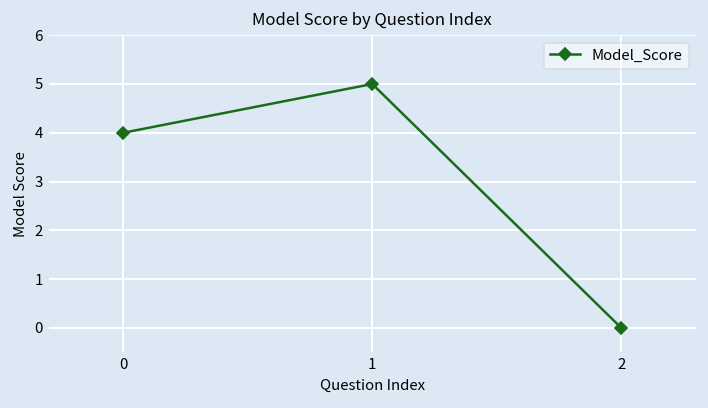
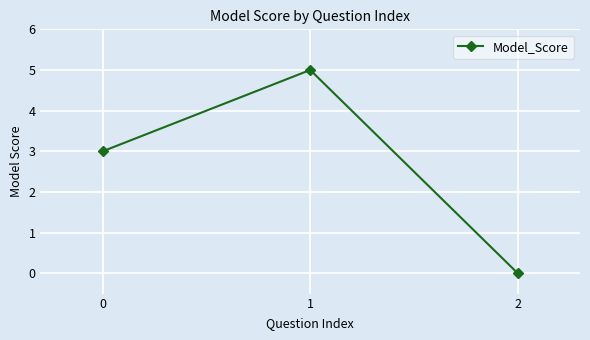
0: 4 -> 3
